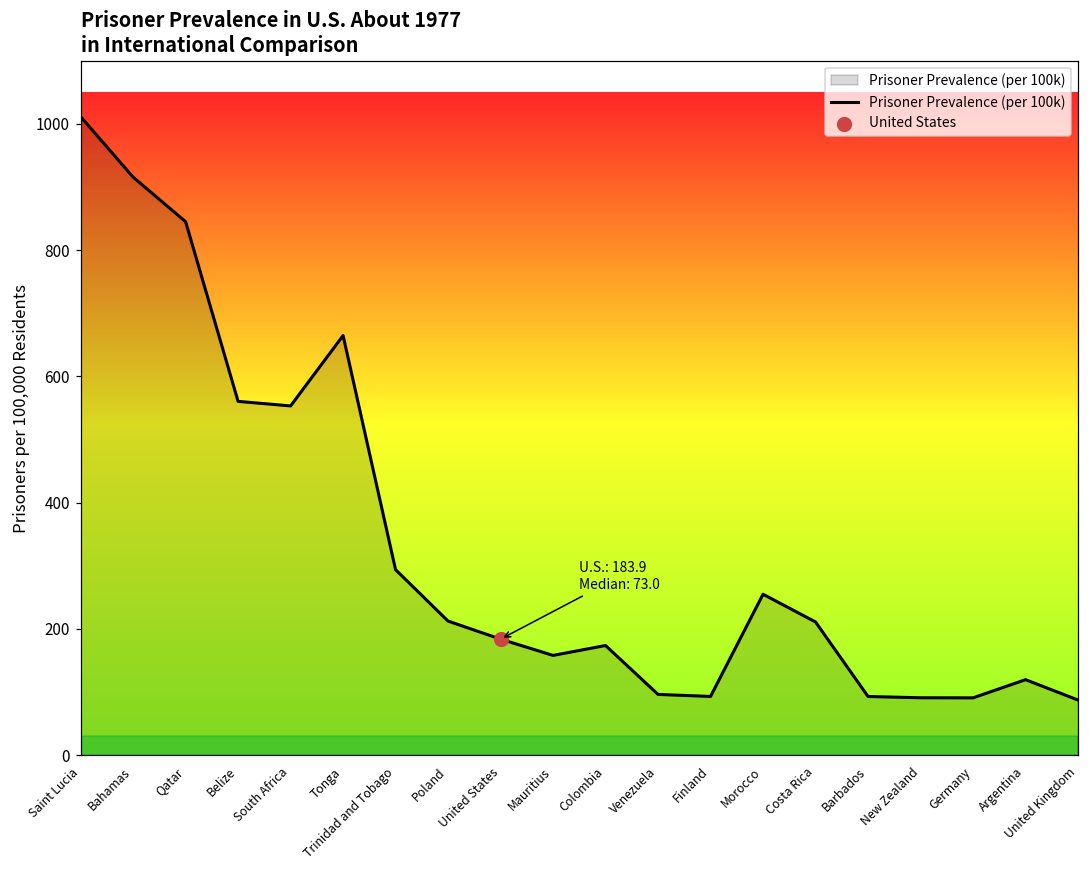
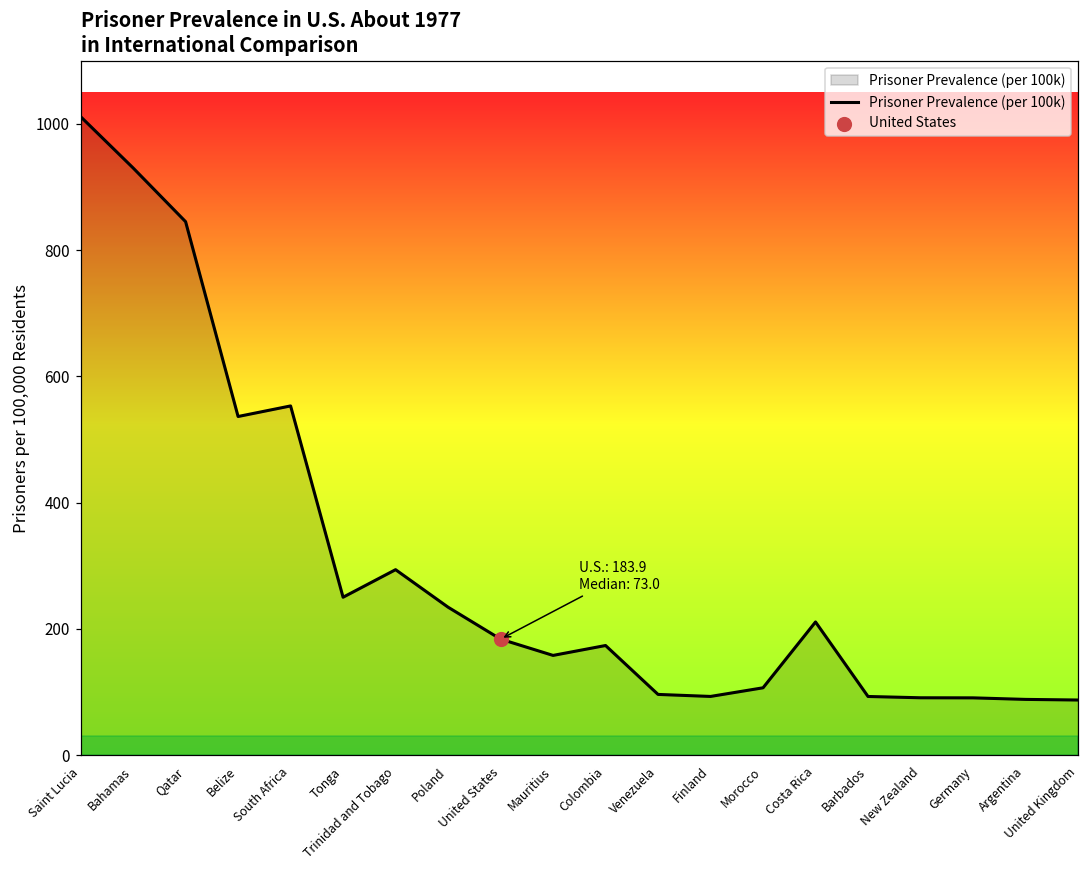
Prisoner Prevalence (per 100k), Bahamas: 920 -> 930
Prisoner Prevalence (per 100k), Belize: 560 -> 540
Prisoner Prevalence (per 100k), Tonga: 660 -> 250
Prisoner Prevalence (per 100k), Poland: 210 -> 230
Prisoner Prevalence (per 100k), Morocco: 260 -> 110
Prisoner Prevalence (per 100k), Argentina: 120 -> 90
